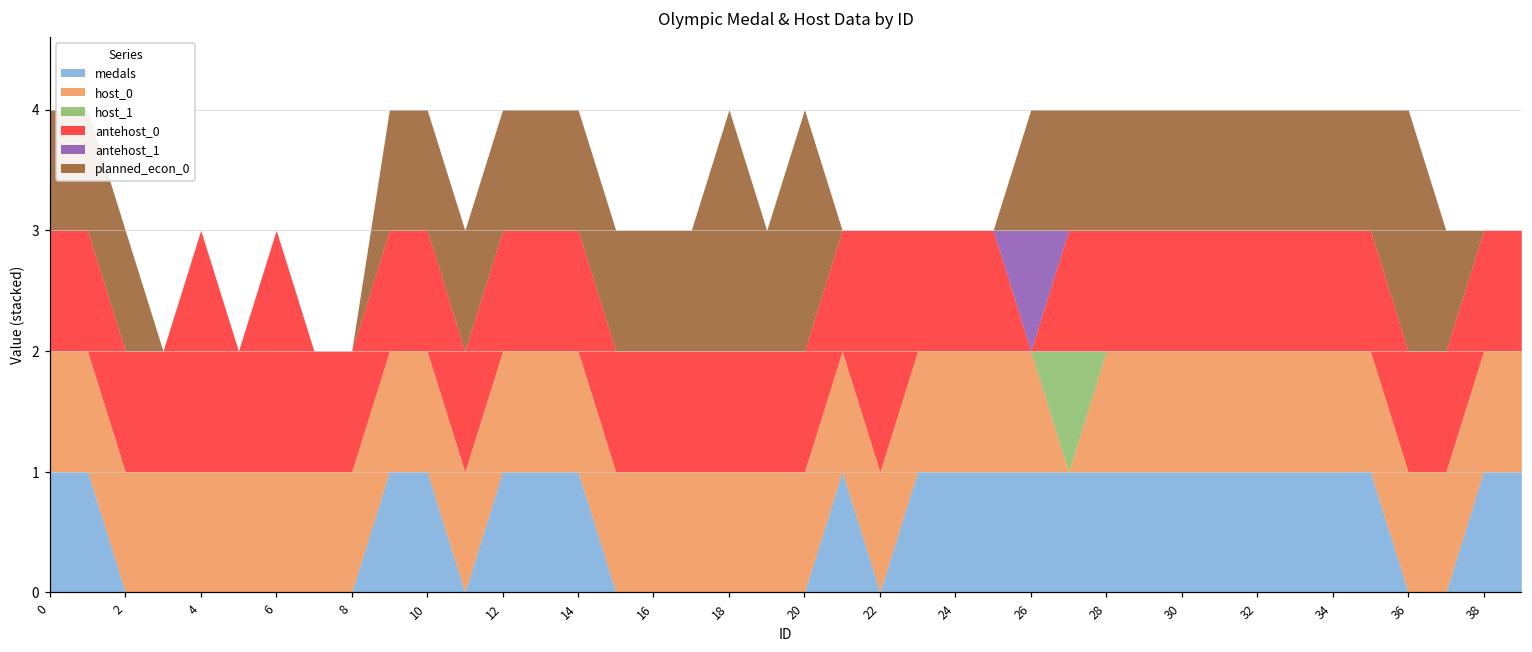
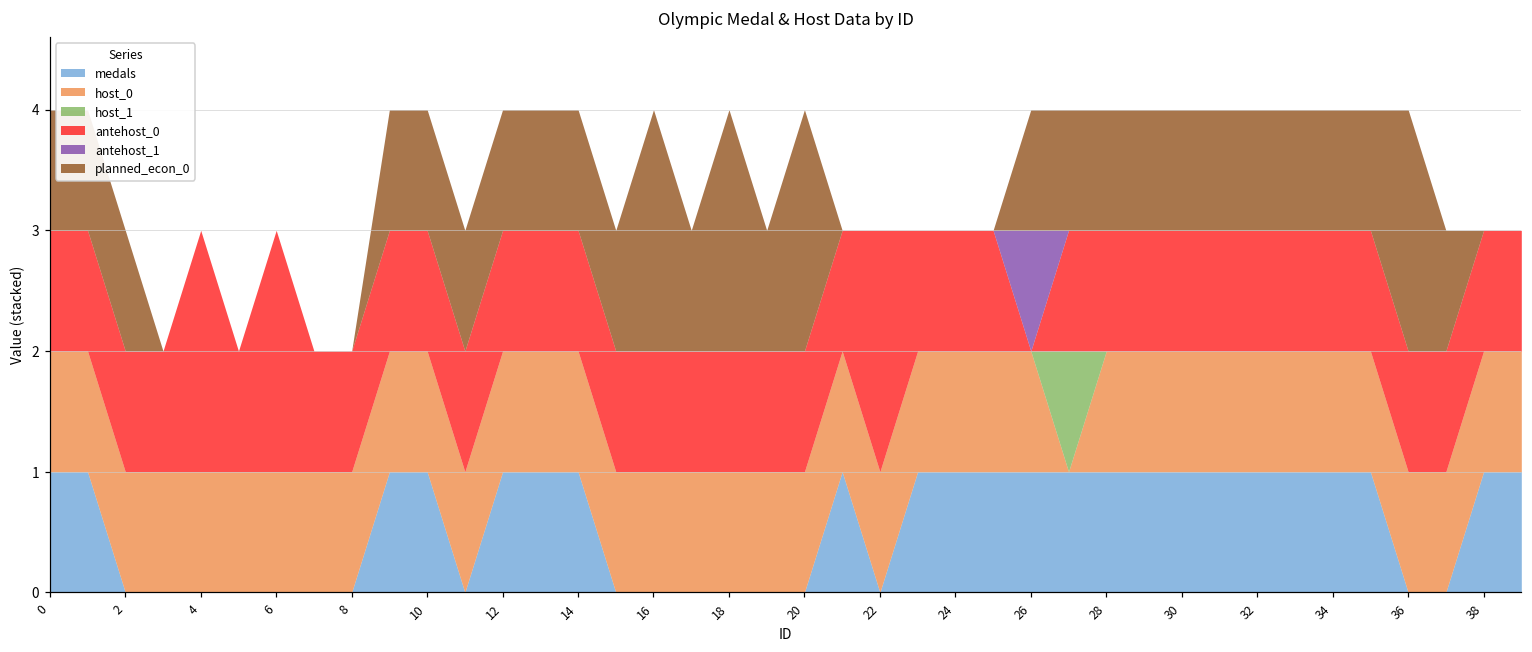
planned_econ_0, 16: 1 -> 2
